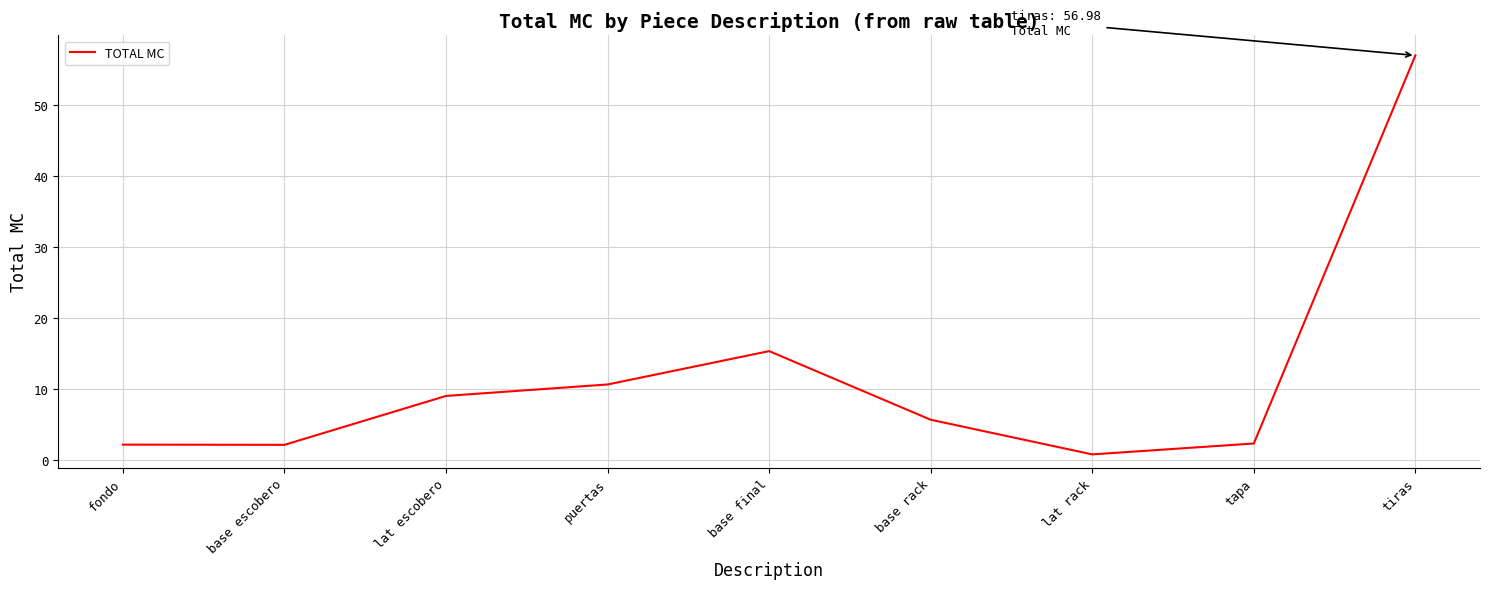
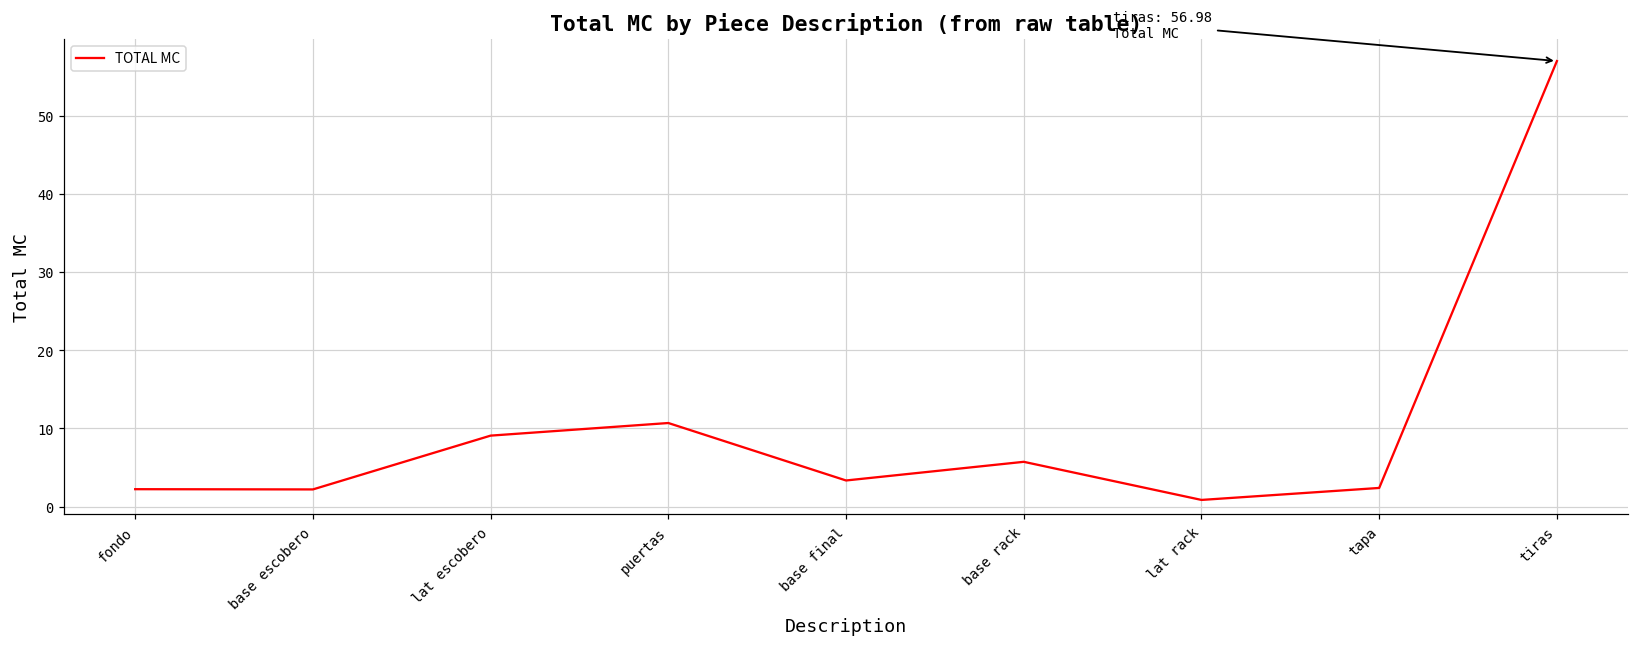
base final: 15 -> 3
